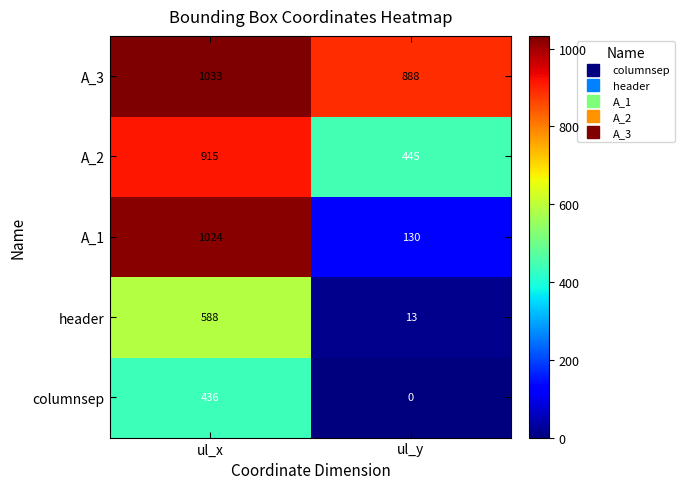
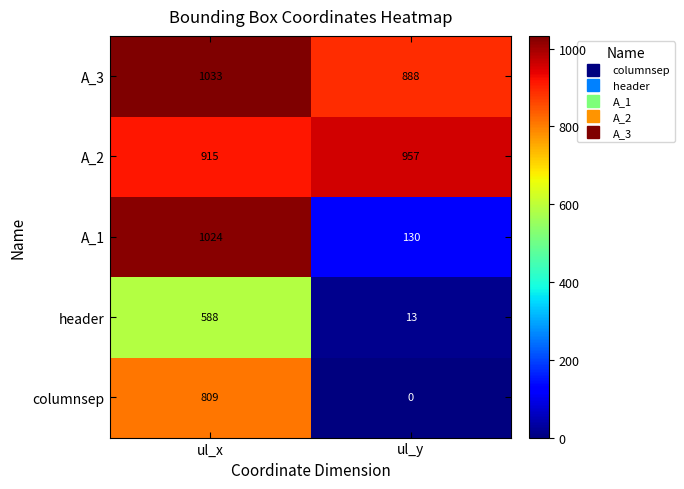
A_2, ul_y: 445 -> 957
columnsep, ul_x: 436 -> 809
